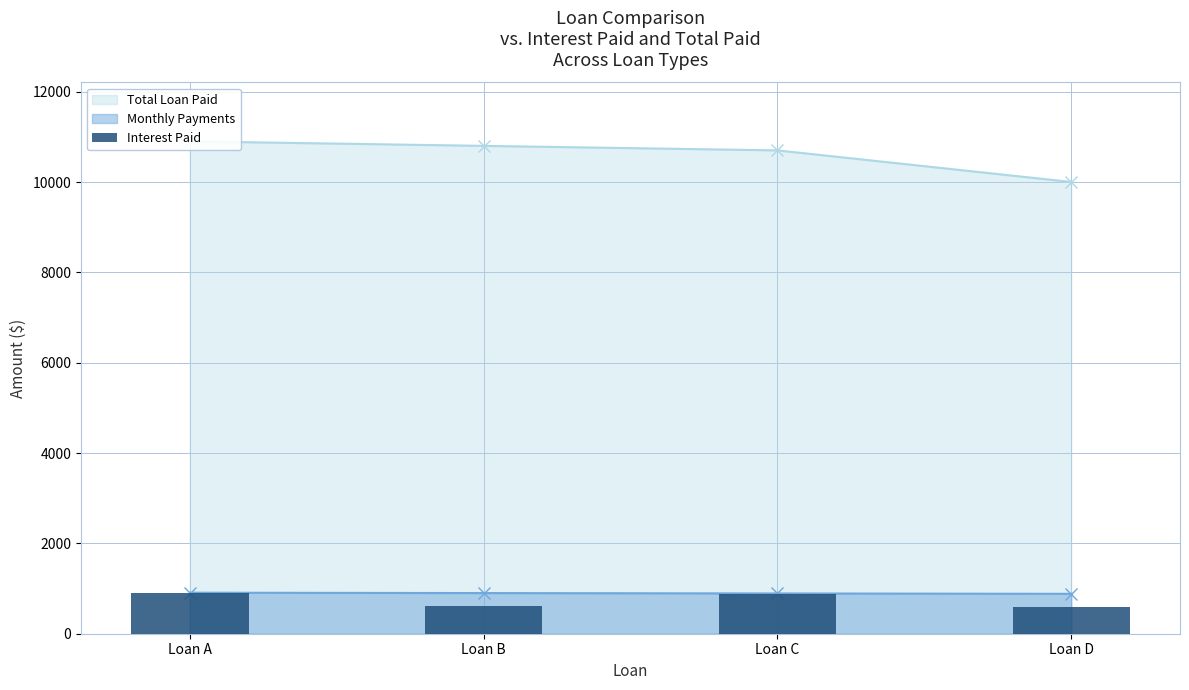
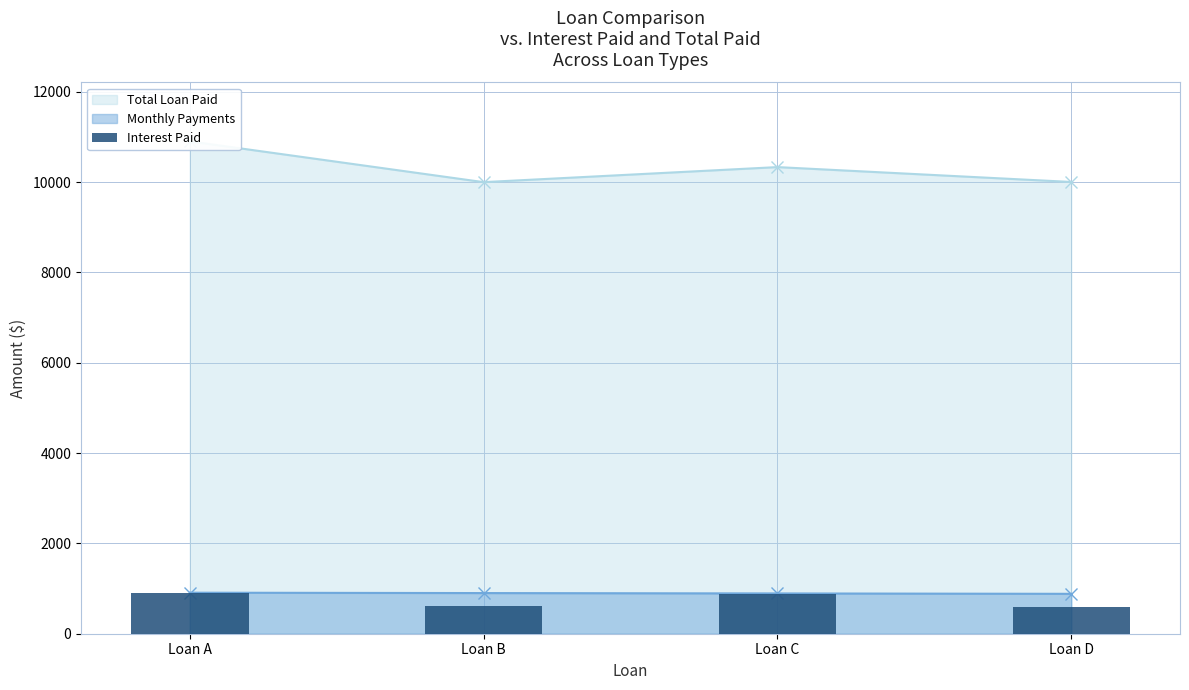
Total Loan Paid, Loan B: 10800 -> 10000
Total Loan Paid, Loan C: 10700 -> 10300
